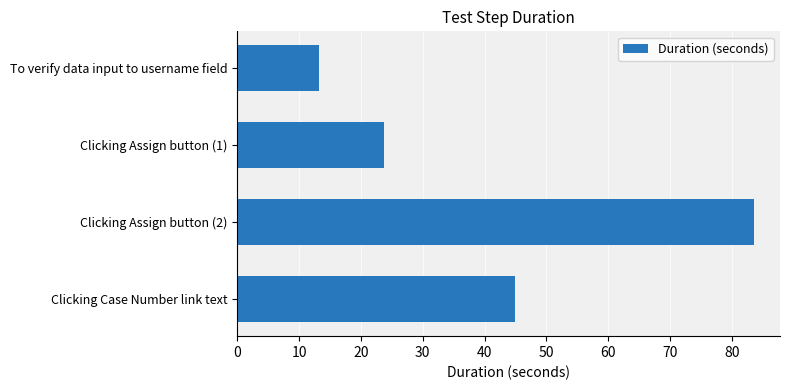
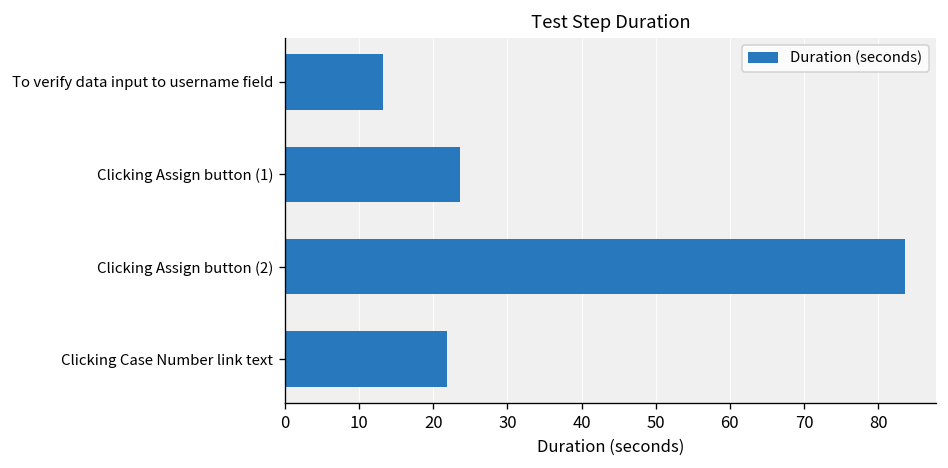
Clicking Case Number link text: 45 -> 22
